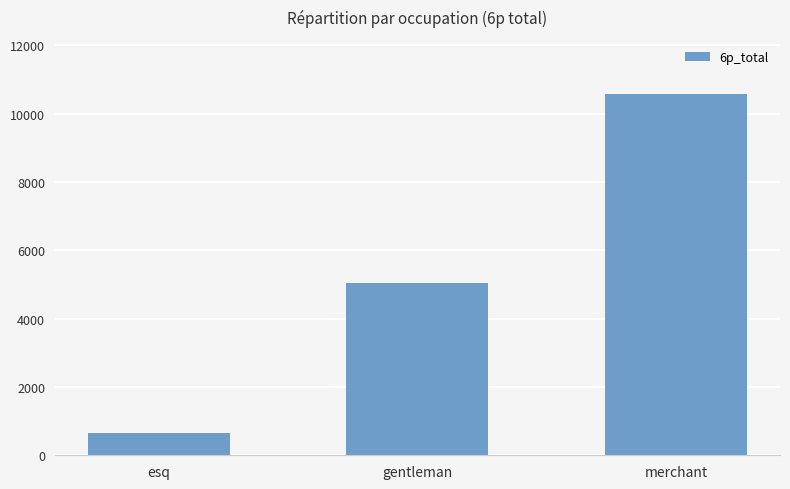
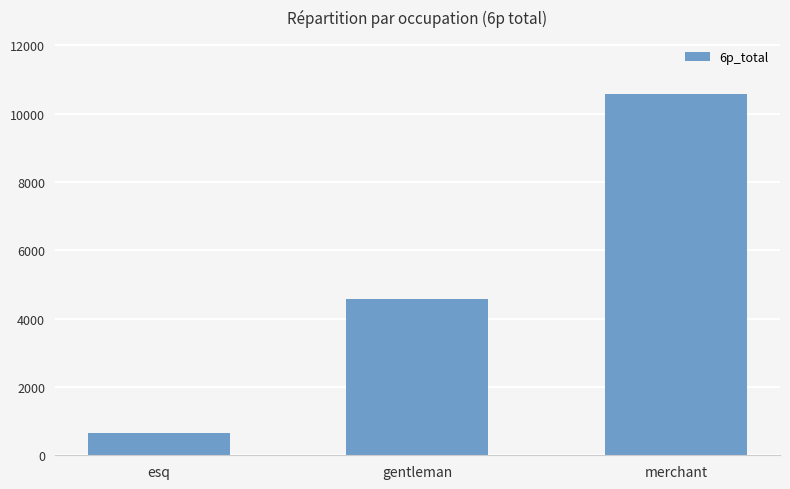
gentleman: 5000 -> 4600
